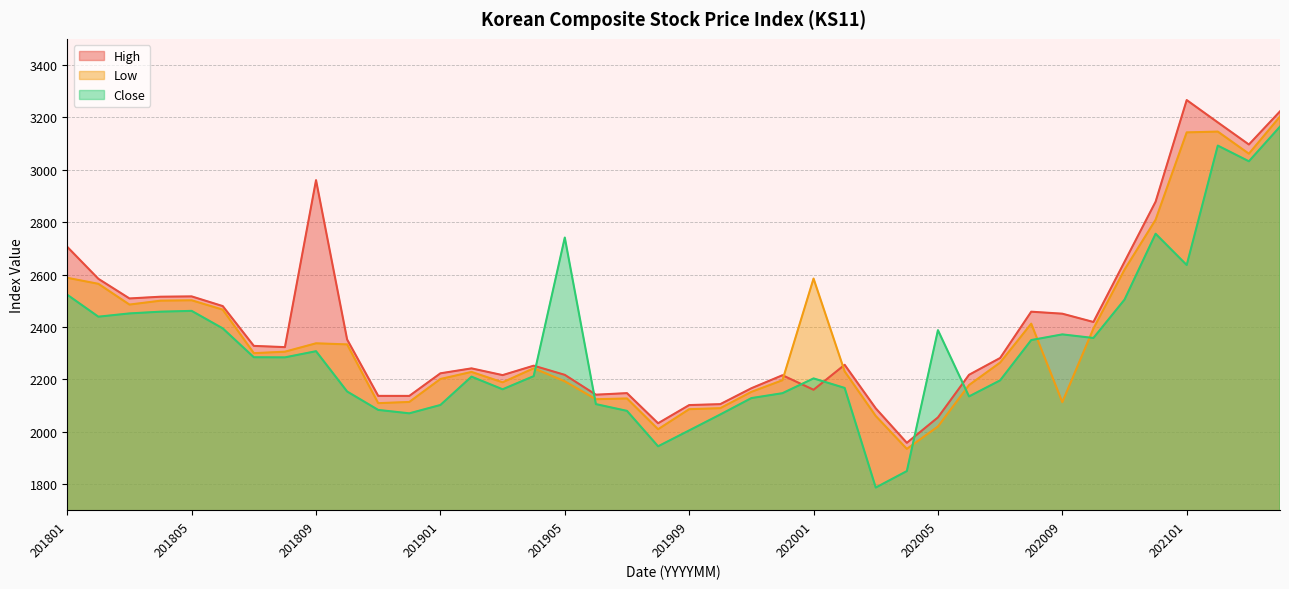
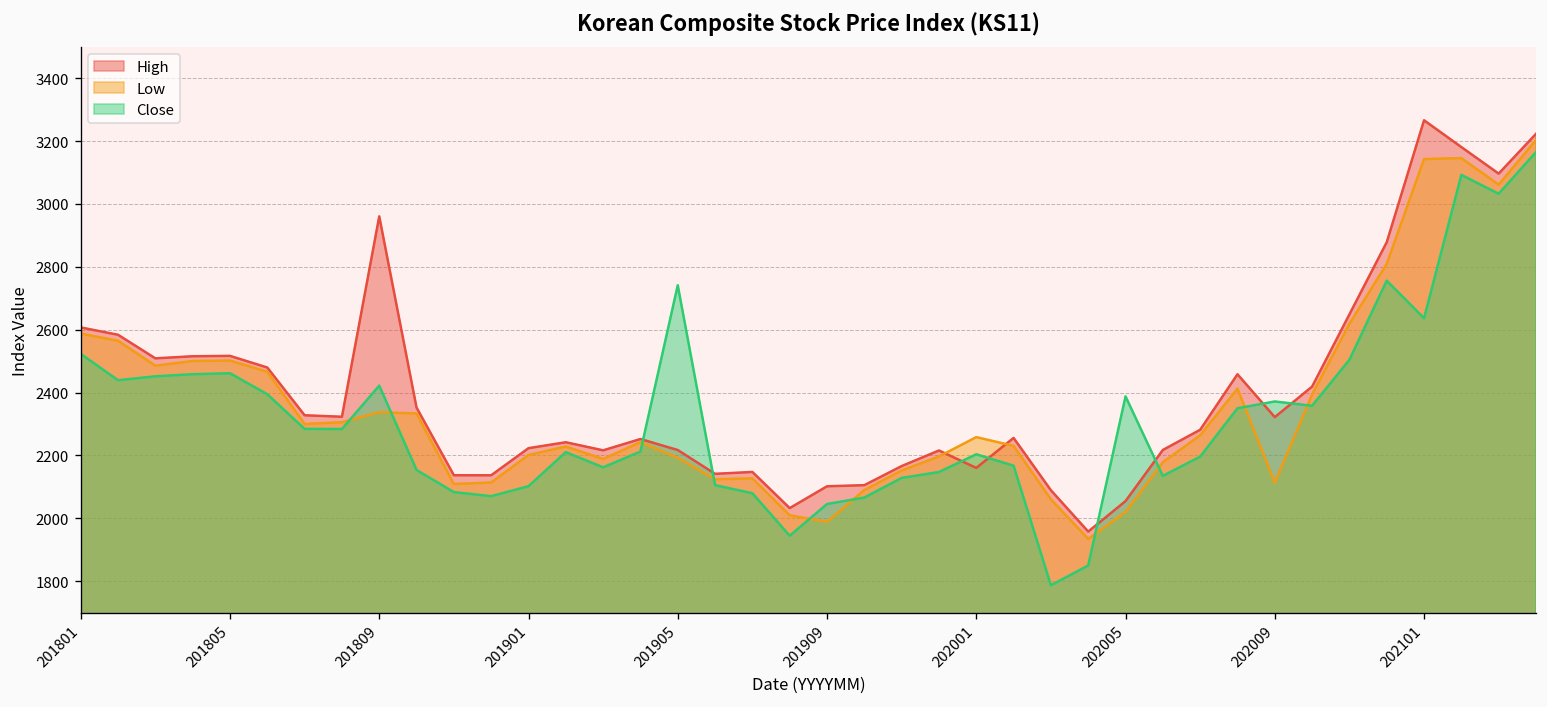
High, 201801: 2710 -> 2610
Close, 201809: 2310 -> 2420
Low, 201909: 2090 -> 1990
Close, 201909: 2000 -> 2050
Low, 202001: 2580 -> 2260
High, 202009: 2450 -> 2320
